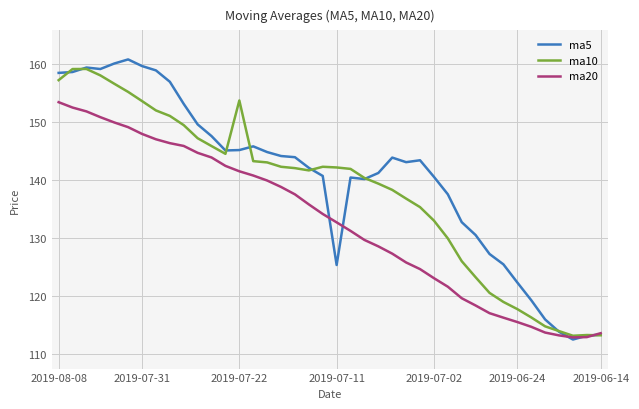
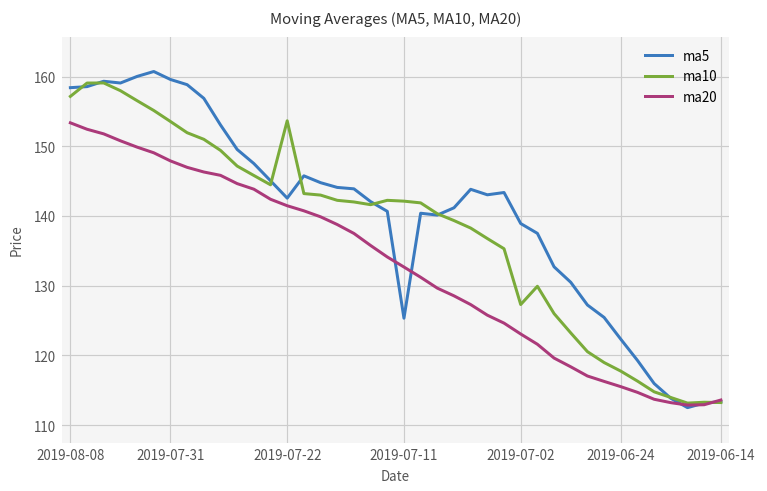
ma5, 2019-07-22: 145 -> 143
ma5, 2019-07-02: 141 -> 139
ma10, 2019-07-02: 133 -> 127
